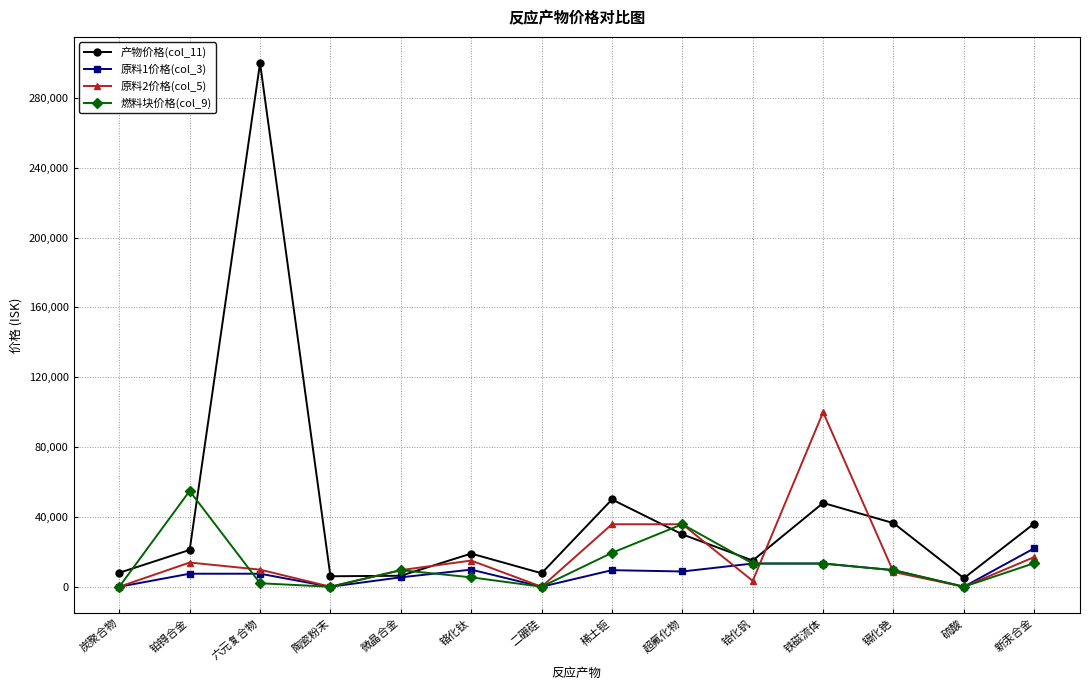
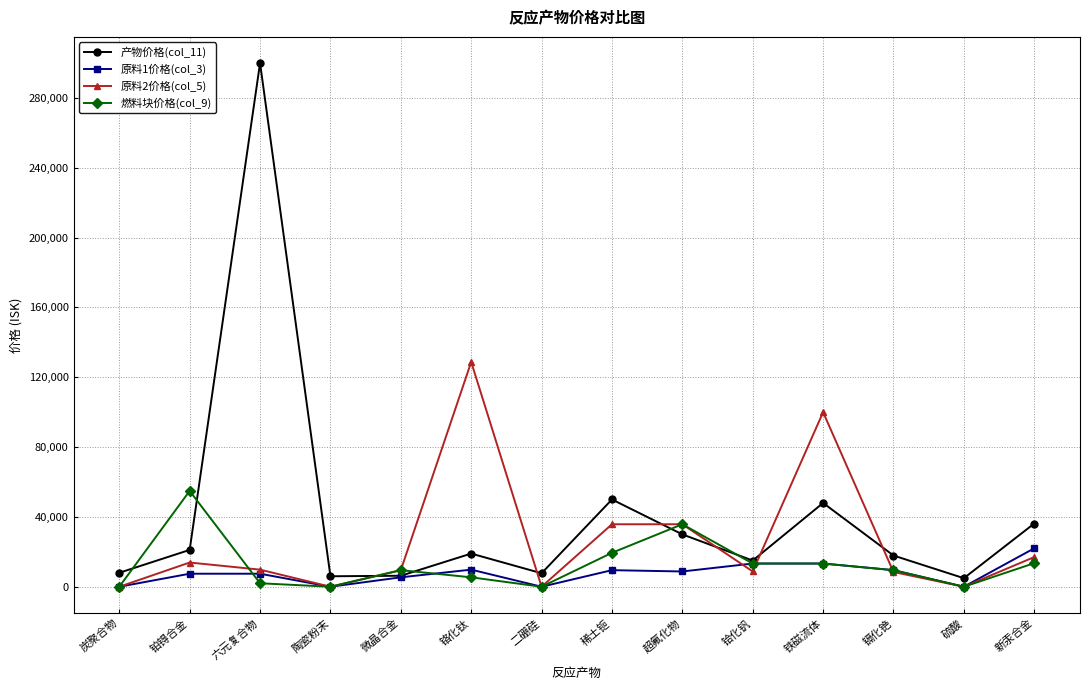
原料2价格(col_5), 铬化钛: 15,000 -> 129,000
原料2价格(col_5), 铪化钒: 3,000 -> 9,000
产物价格(col_11), 镉化铯: 36,000 -> 18,000
